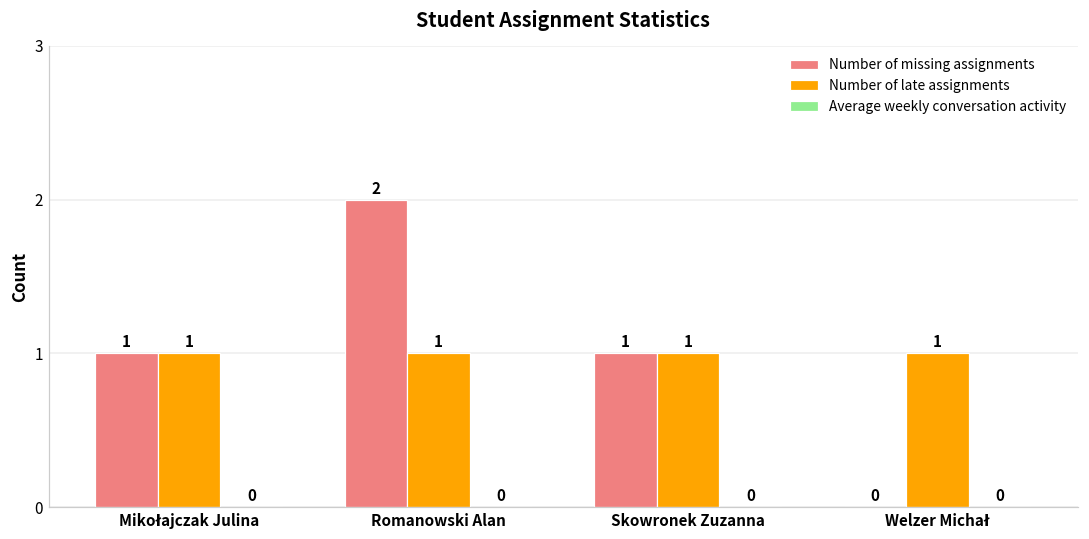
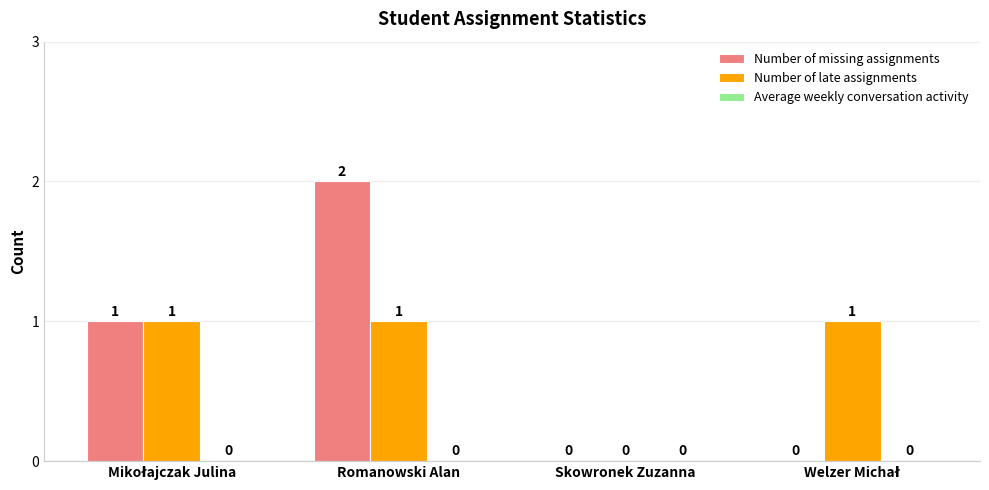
Number of missing assignments, Skowronek Zuzanna: 1 -> 0
Number of late assignments, Skowronek Zuzanna: 1 -> 0
